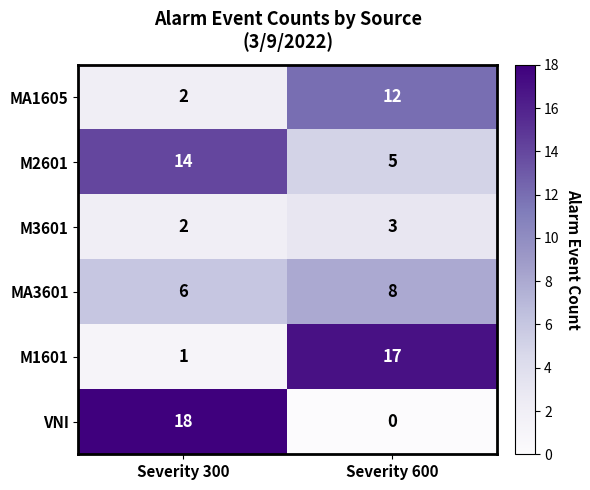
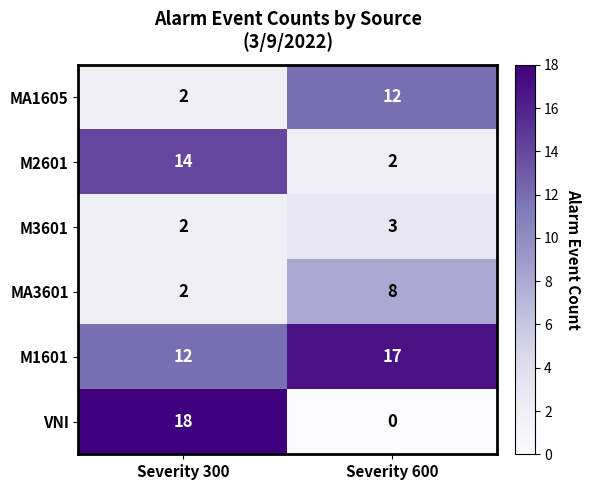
M2601, Severity 600: 5 -> 2
MA3601, Severity 300: 6 -> 2
M1601, Severity 300: 1 -> 12
